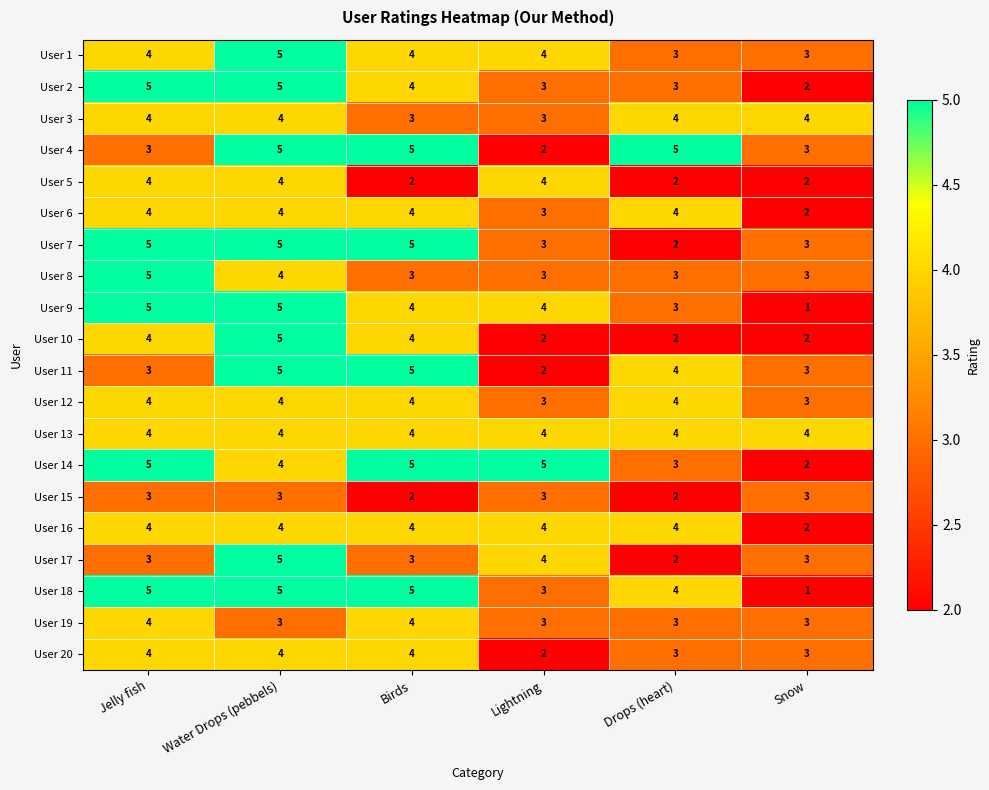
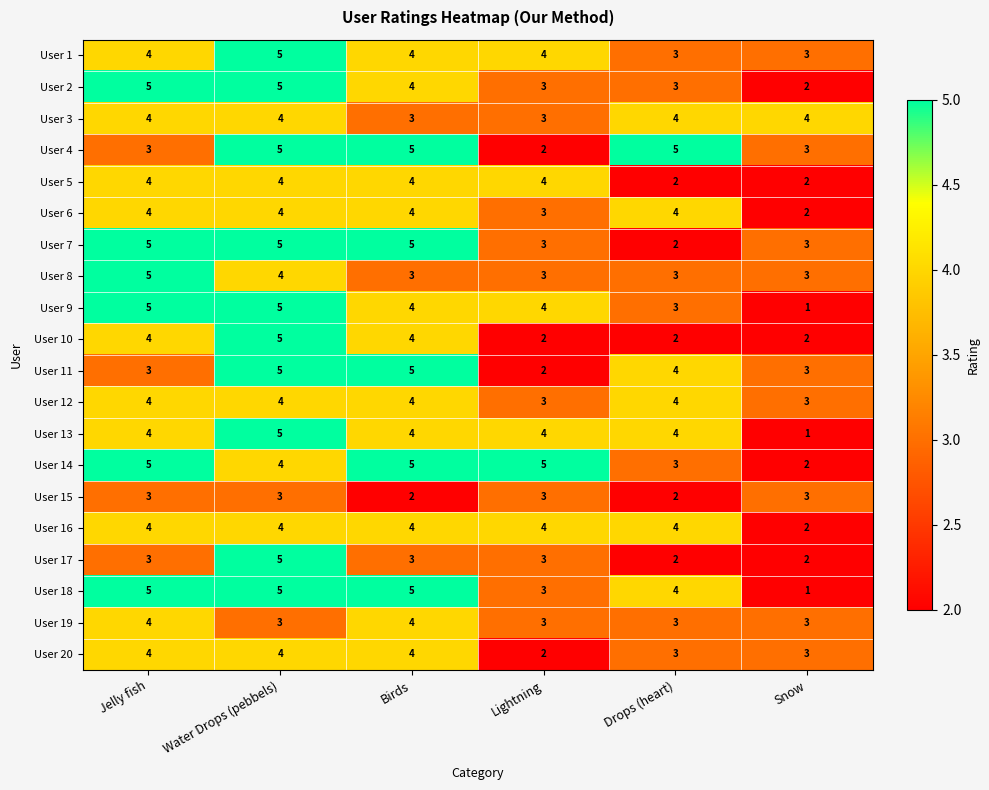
User 5, Birds: 2 -> 4
User 13, Water Drops (pebbels): 4 -> 5
User 13, Snow: 4 -> 1
User 17, Lightning: 4 -> 3
User 17, Snow: 3 -> 2
